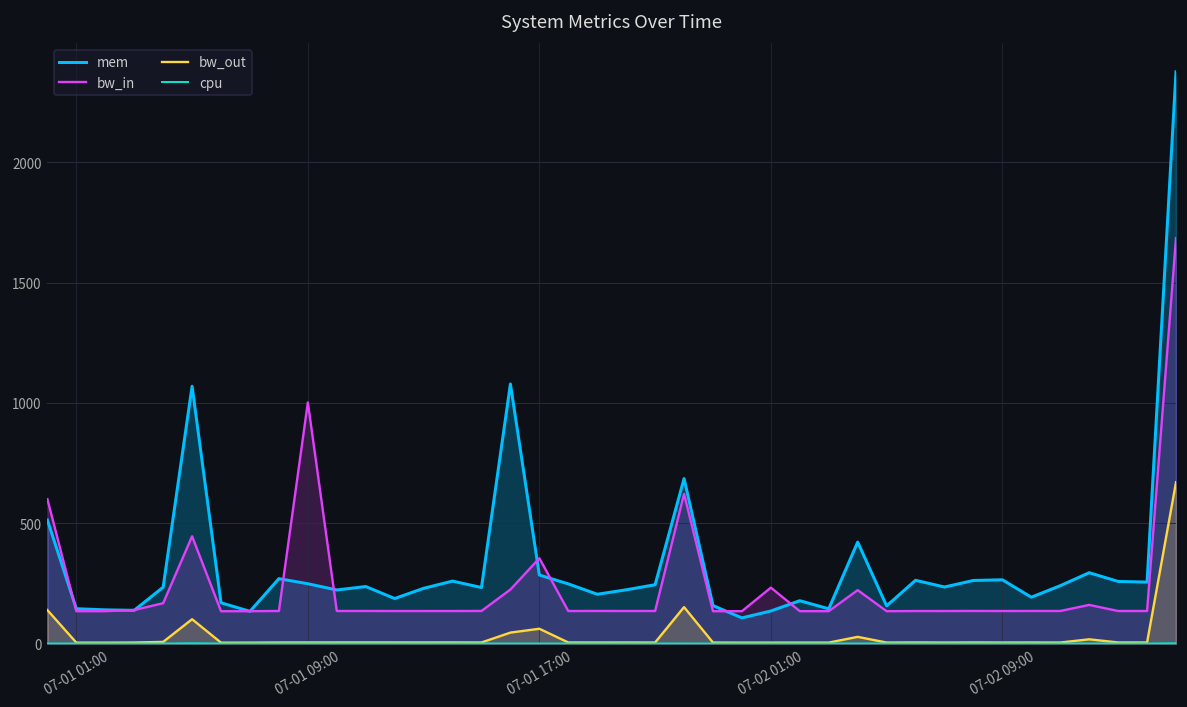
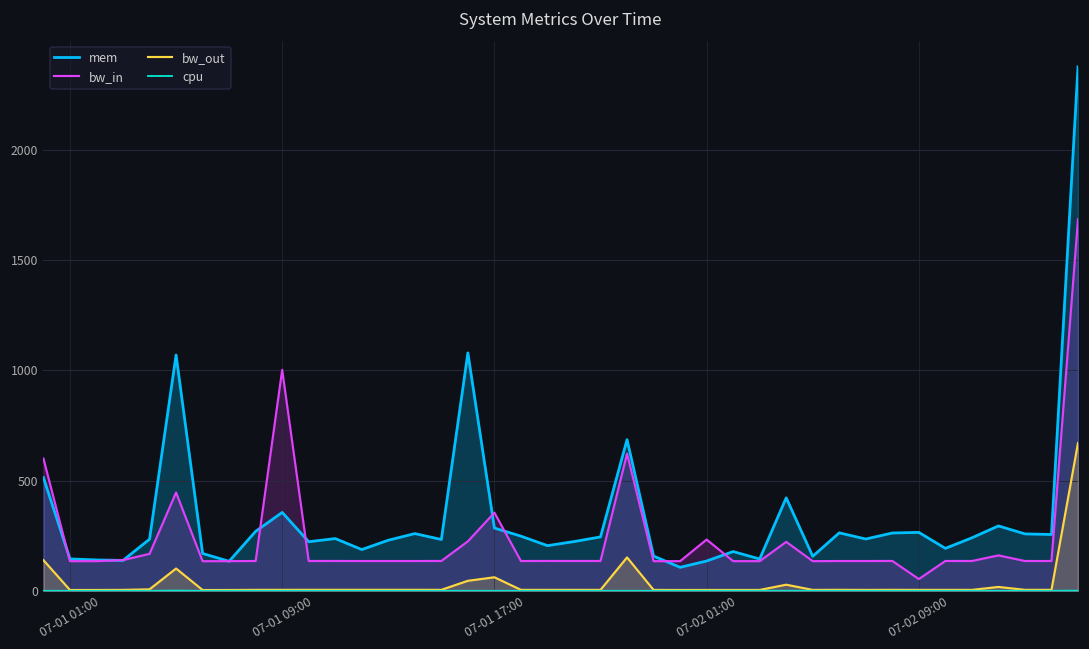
mem, 07-01 09:00: 250 -> 360
bw_in, 07-02 09:00: 140 -> 50
